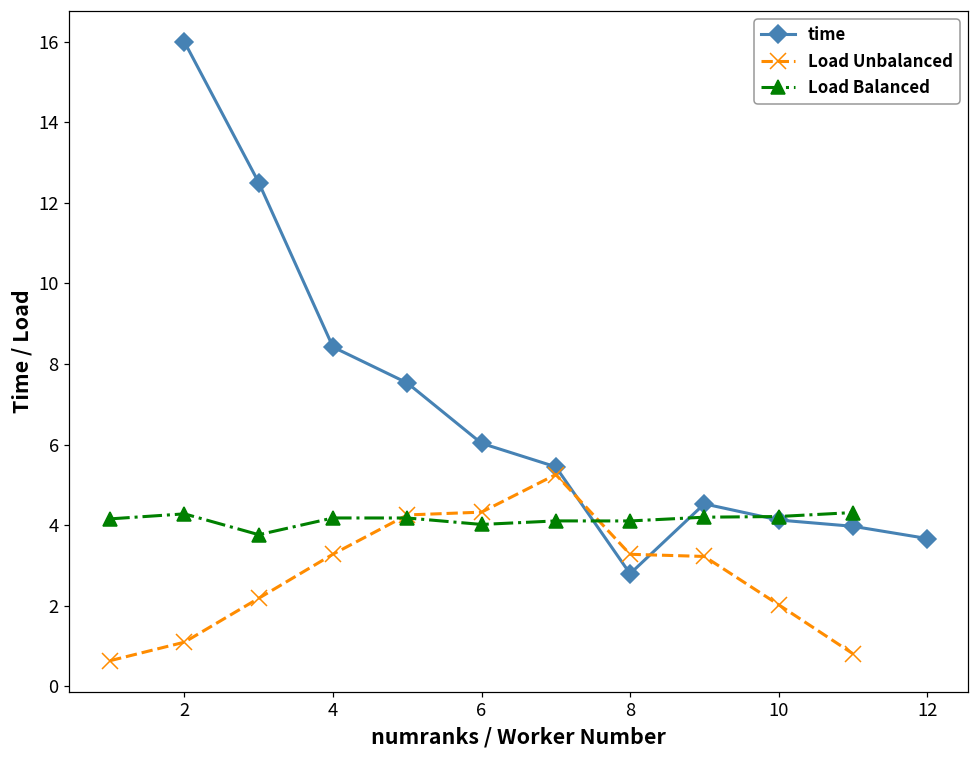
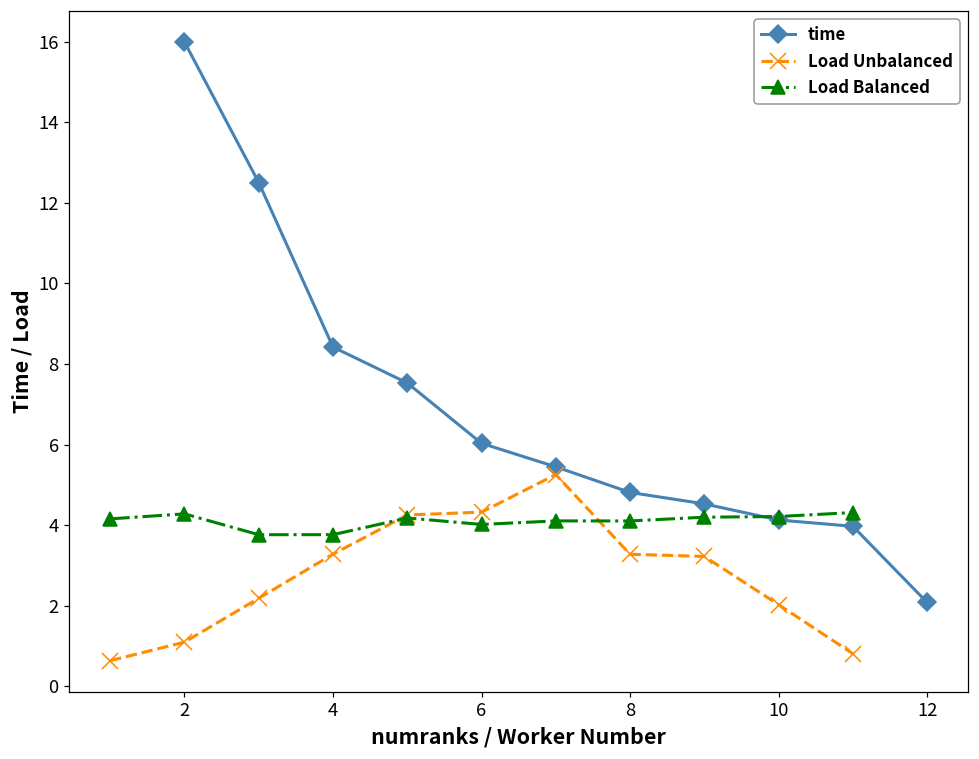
Load Balanced, 4: 4.2 -> 3.8
time, 8: 2.8 -> 4.8
time, 12: 3.7 -> 2.1
